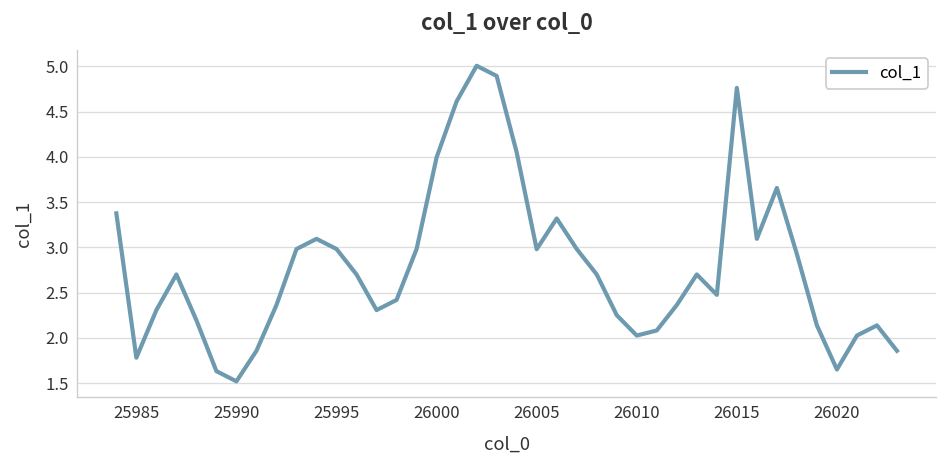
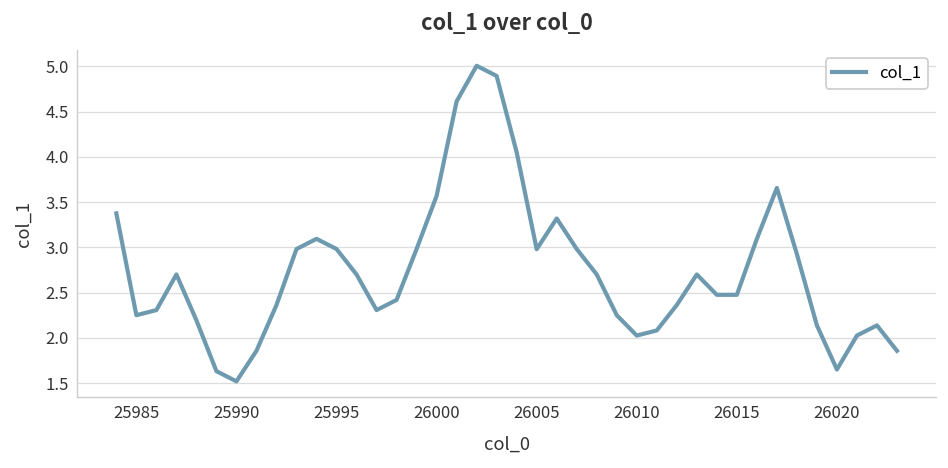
25985: 1.8 -> 2.3
26000: 4.0 -> 3.6
26015: 4.8 -> 2.5
